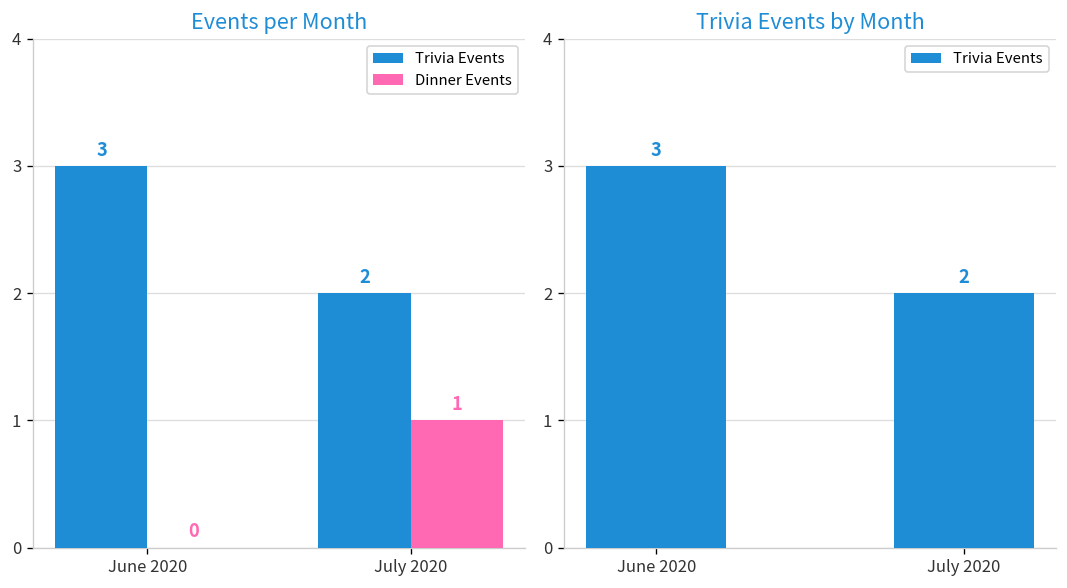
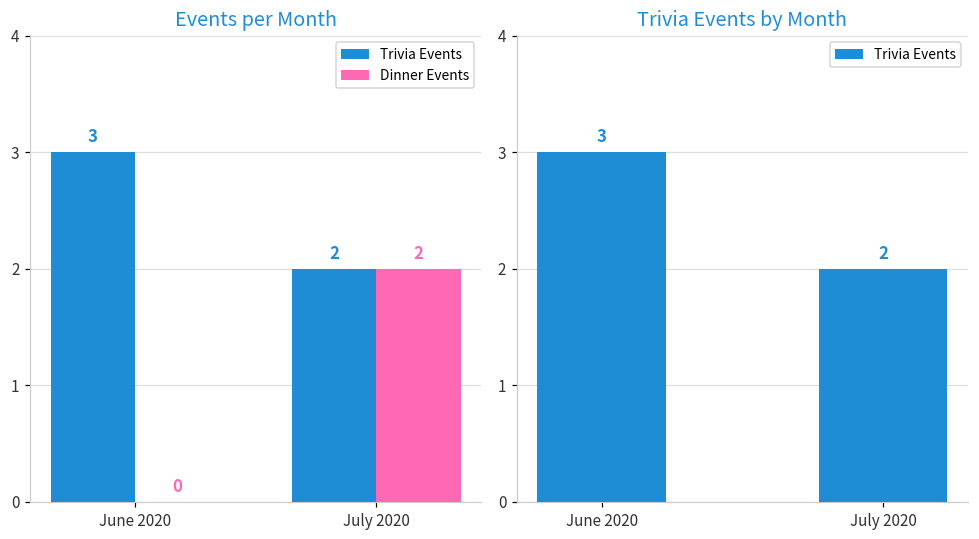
Events per Month, Dinner Events, July 2020: 1 -> 2
